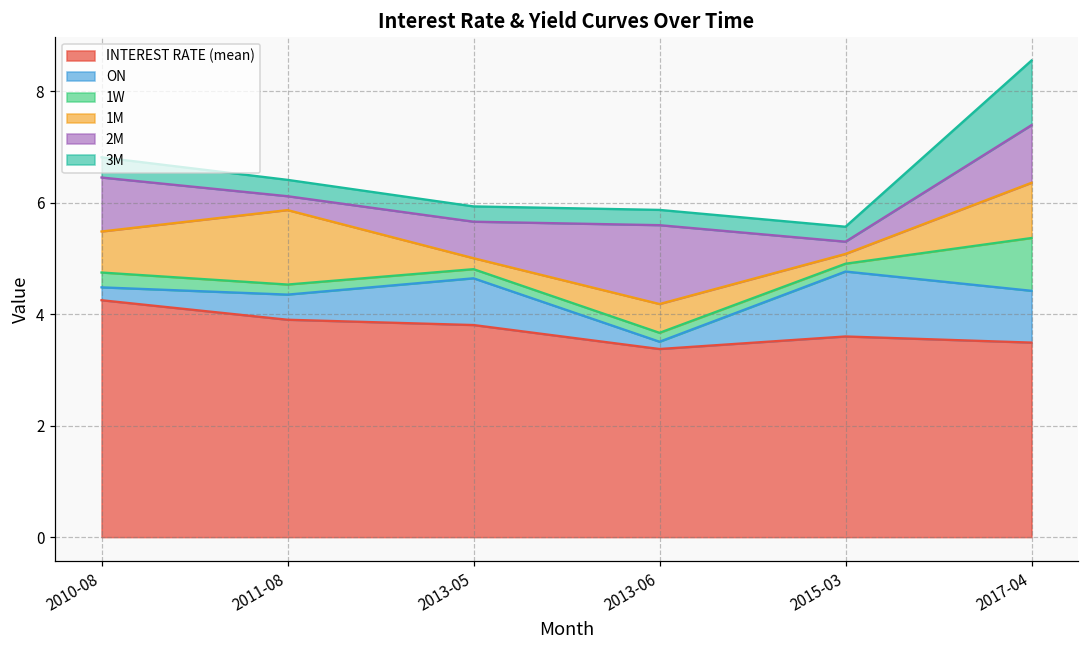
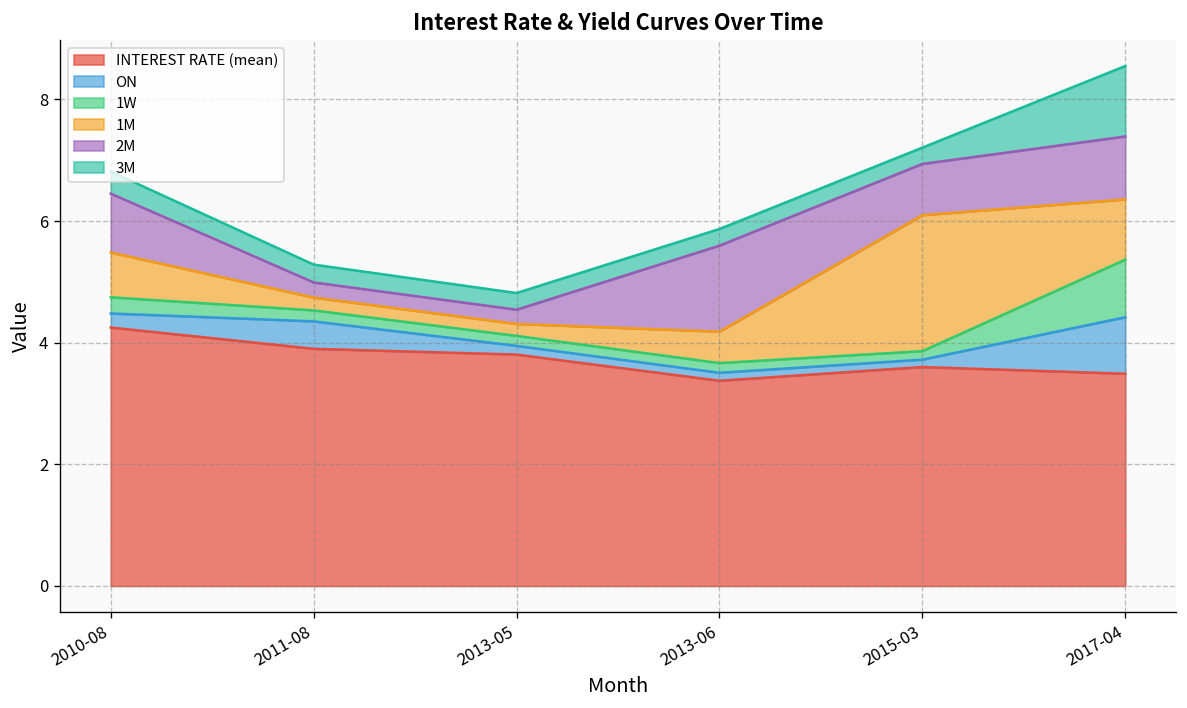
1M, 2011-08: 1.3 -> 0.2
ON, 2013-05: 0.8 -> 0.1
2M, 2013-05: 0.7 -> 0.2
ON, 2015-03: 1.2 -> 0.1
1M, 2015-03: 0.2 -> 2.2
2M, 2015-03: 0.2 -> 0.8
